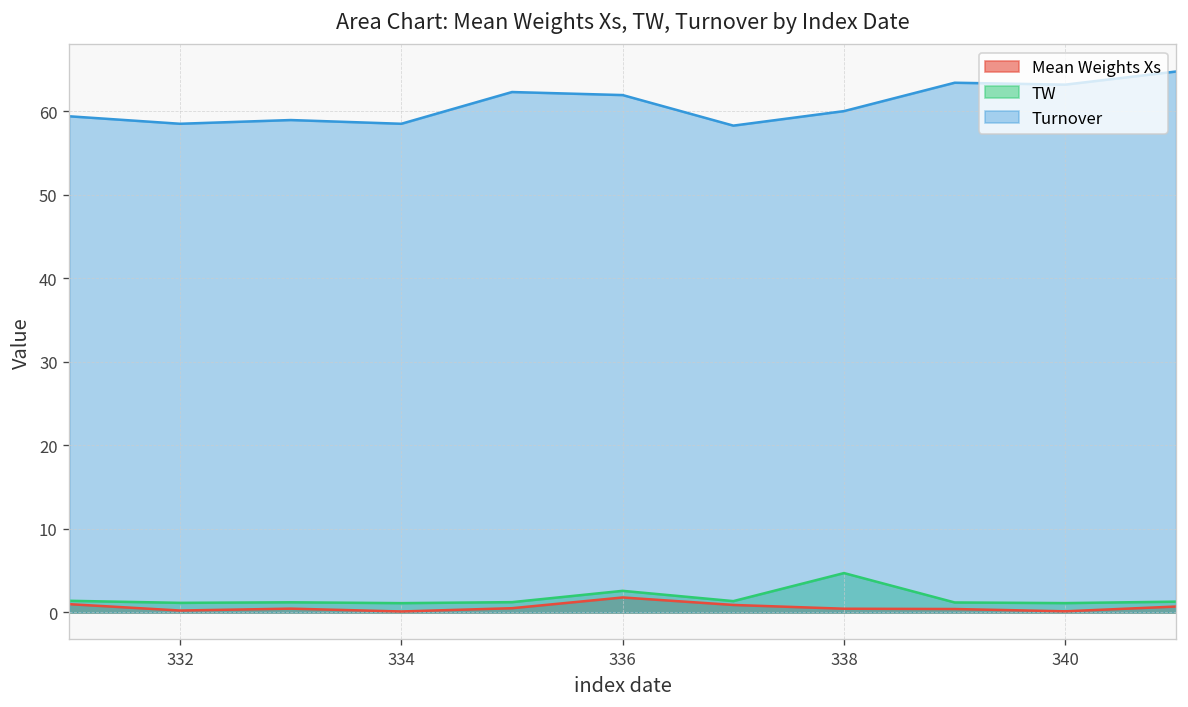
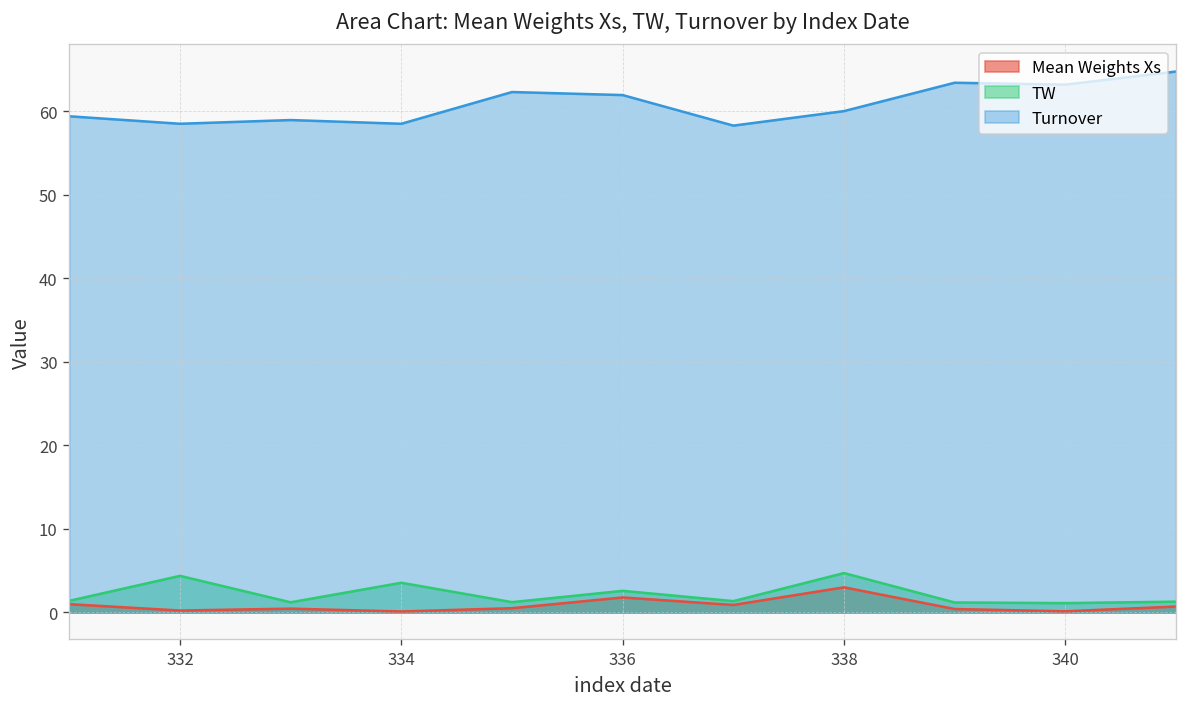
TW, 332: 1 -> 4
TW, 334: 1 -> 4
Mean Weights Xs, 338: 0 -> 3
